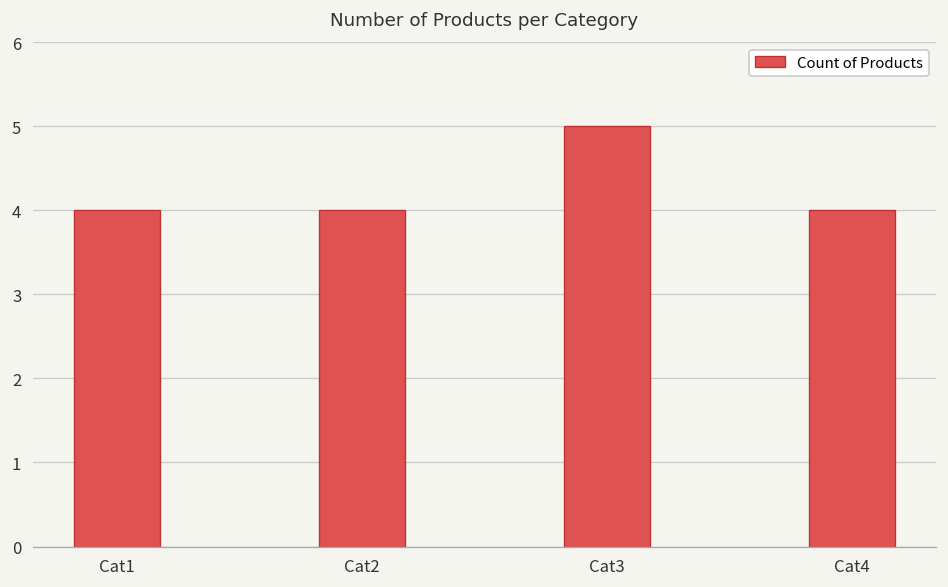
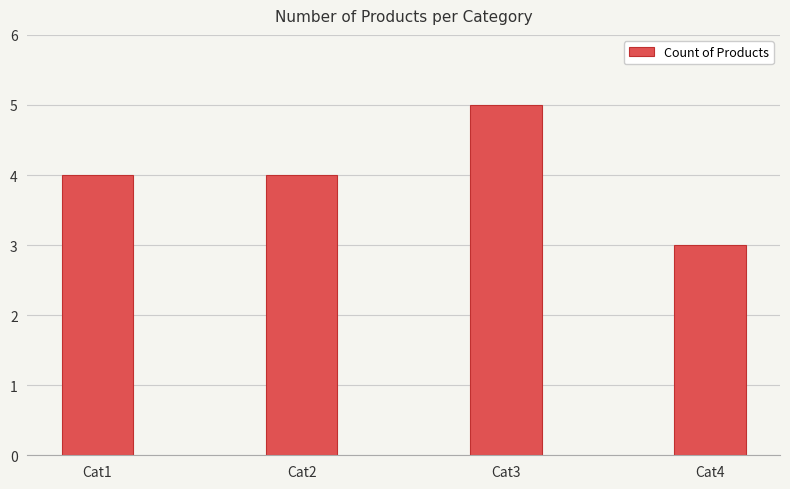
Cat4: 4 -> 3
